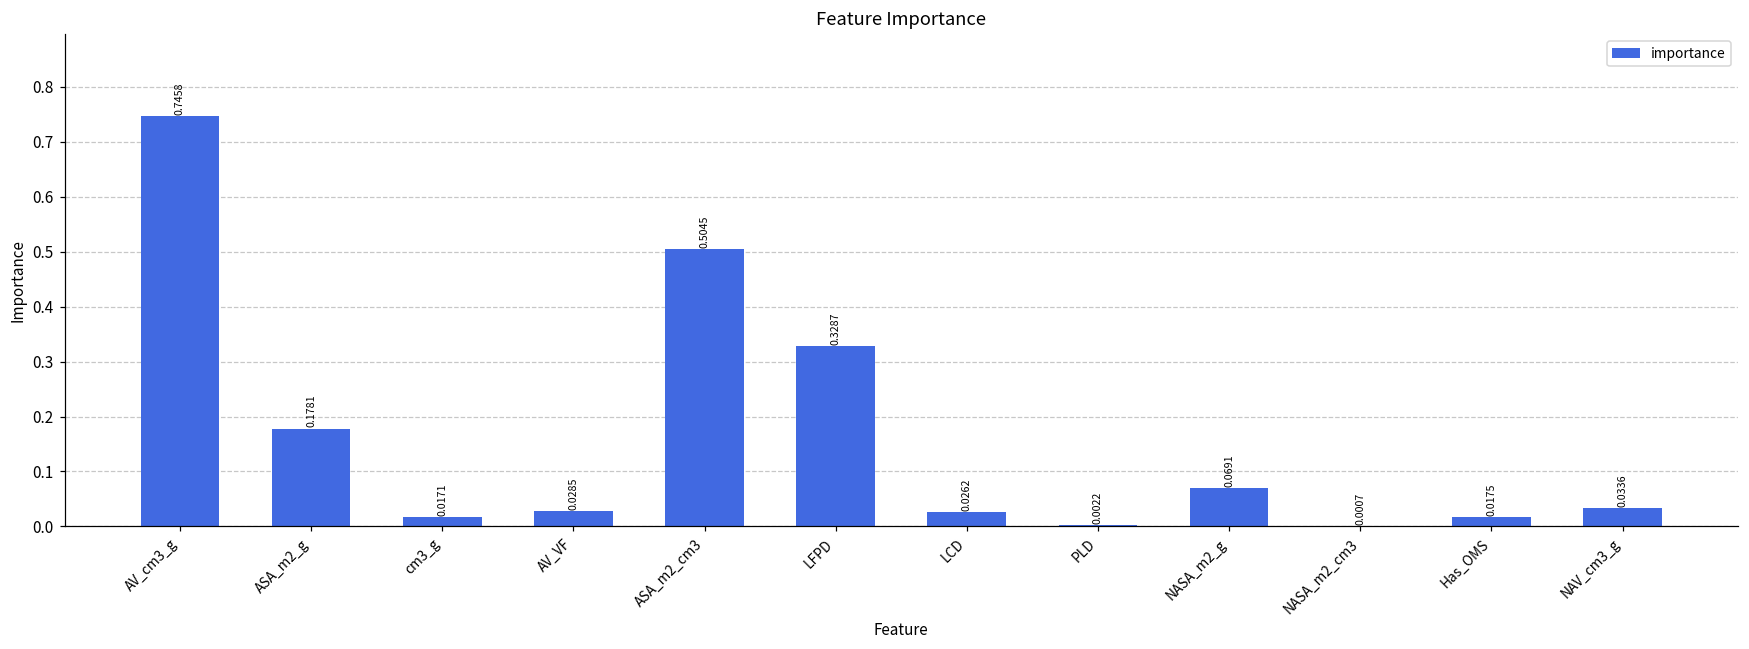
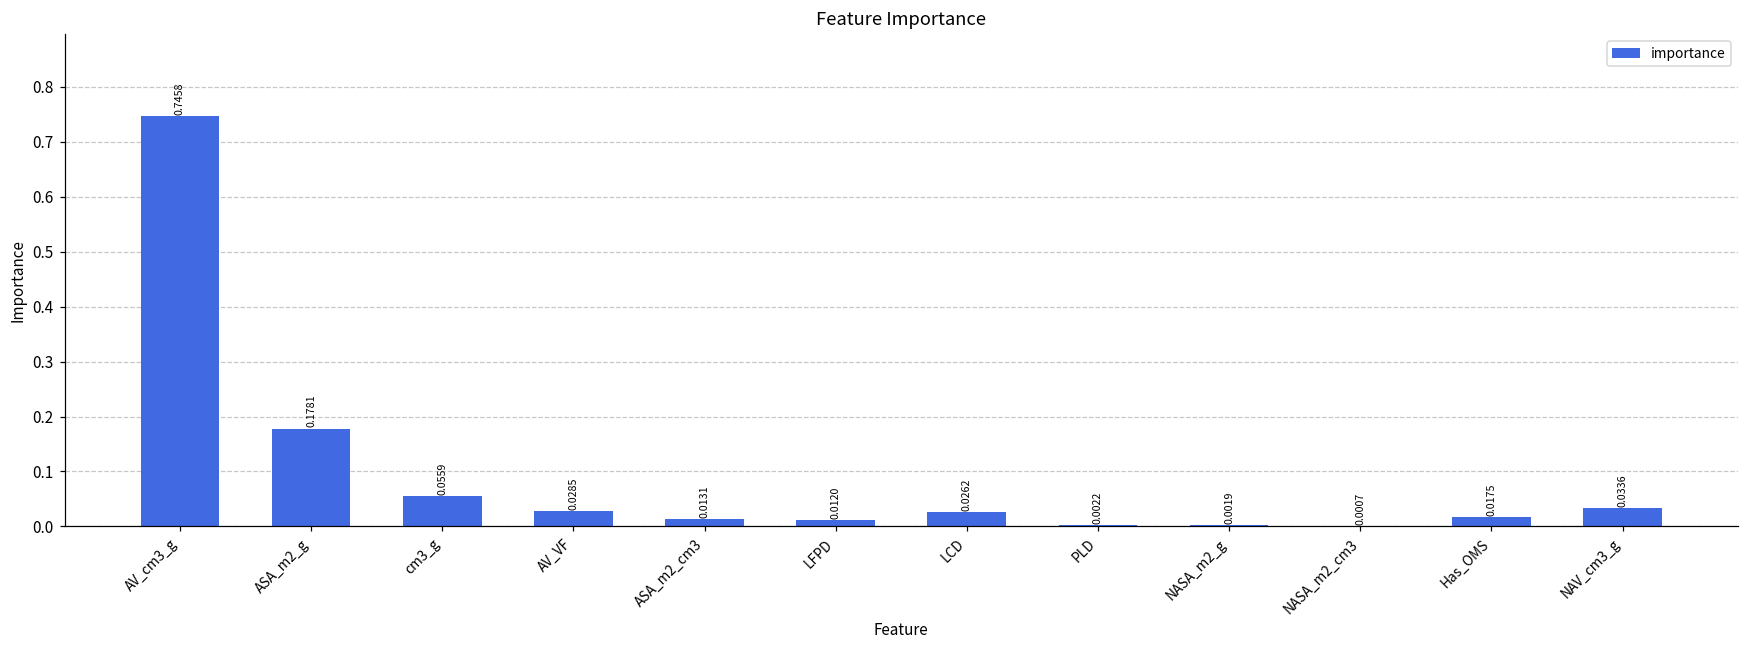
cm3_g: 0.0171 -> 0.0559
ASA_m2_cm3: 0.5045 -> 0.0131
LFPD: 0.3287 -> 0.0120
NASA_m2_g: 0.0691 -> 0.0019
